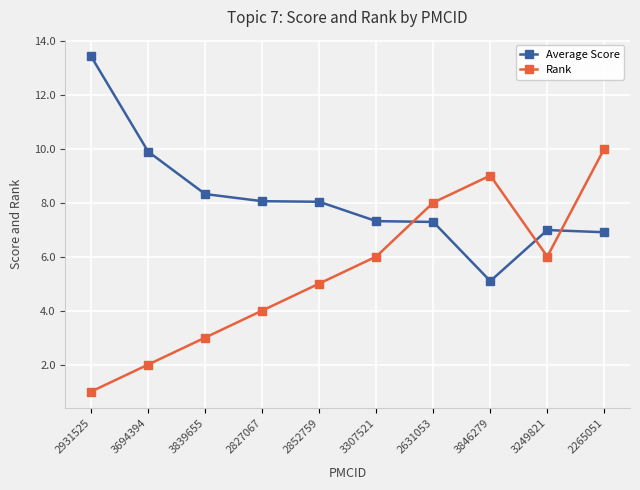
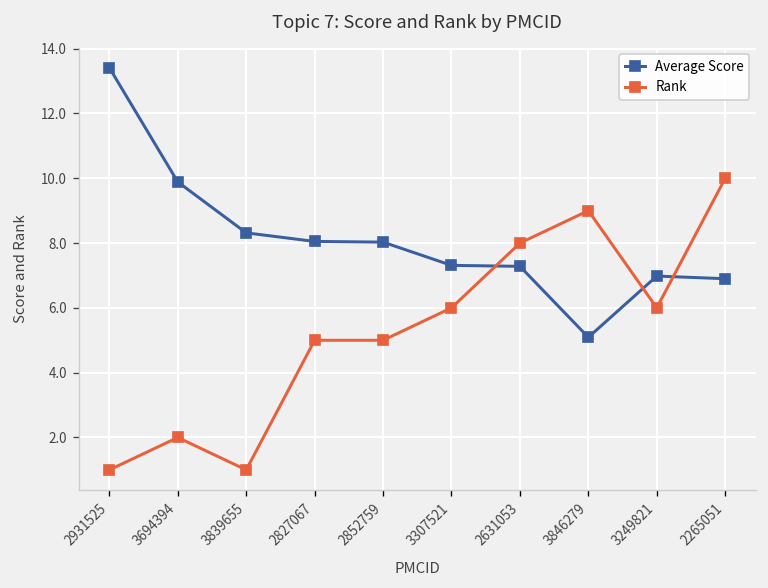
Rank, 3839655: 3 -> 1
Rank, 2827067: 4 -> 5
